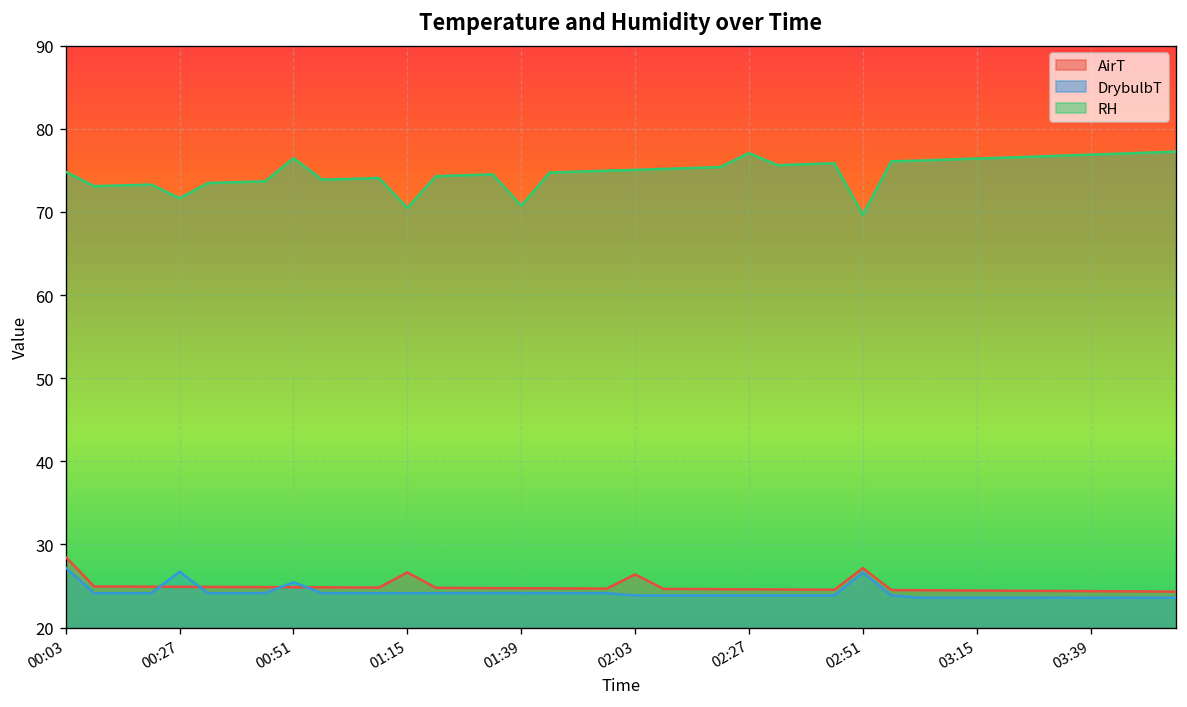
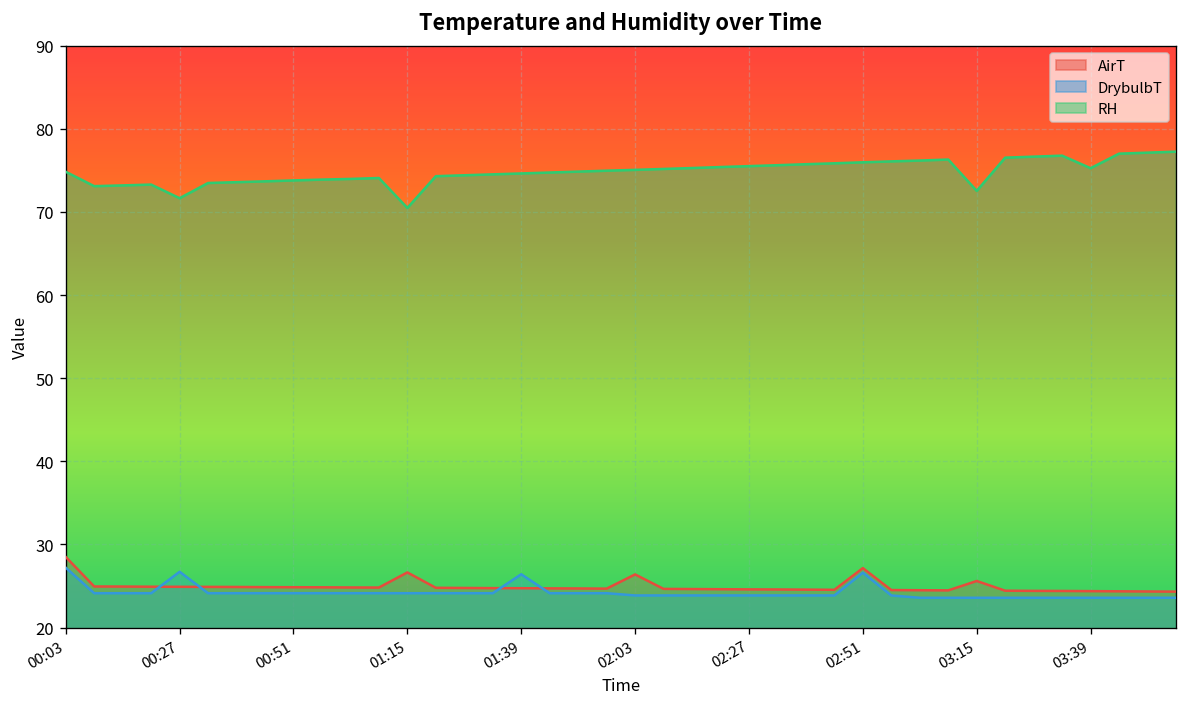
DrybulbT, 00:51: 25 -> 24
RH, 00:51: 76 -> 74
DrybulbT, 01:39: 24 -> 26
RH, 01:39: 71 -> 75
RH, 02:27: 77 -> 76
RH, 02:51: 70 -> 76
AirT, 03:15: 24 -> 26
RH, 03:15: 76 -> 73
RH, 03:39: 77 -> 75
